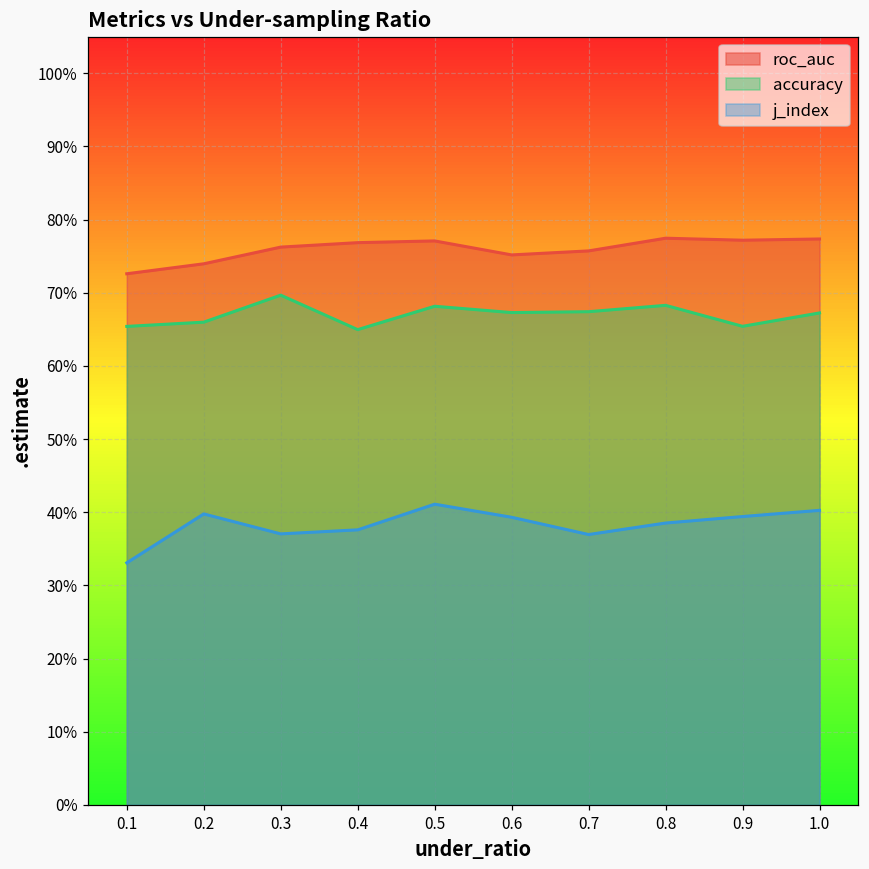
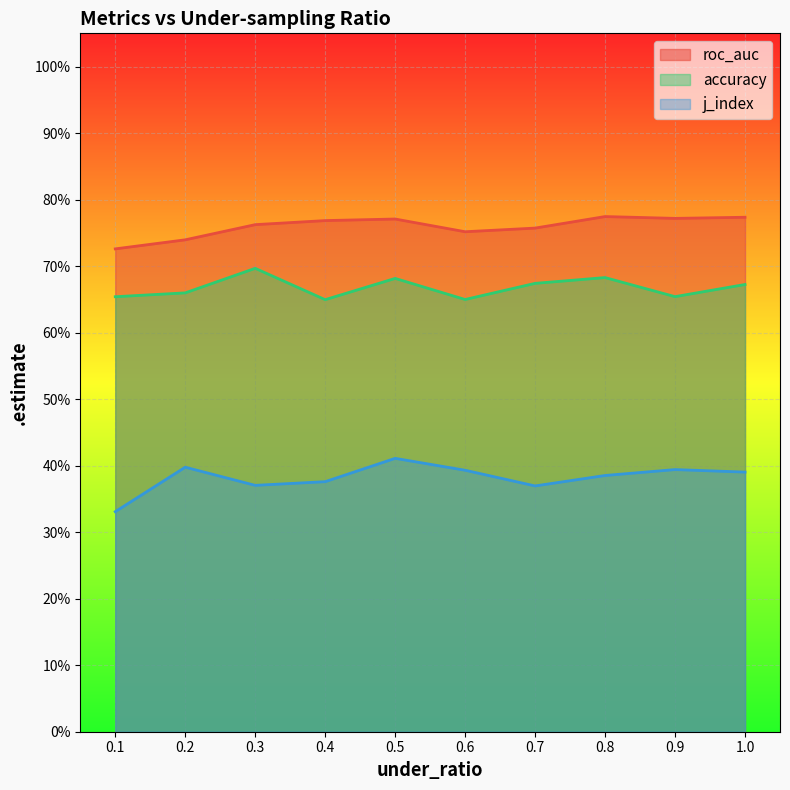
accuracy, 0.6: 67% -> 65%
j_index, 1.0: 40% -> 39%
